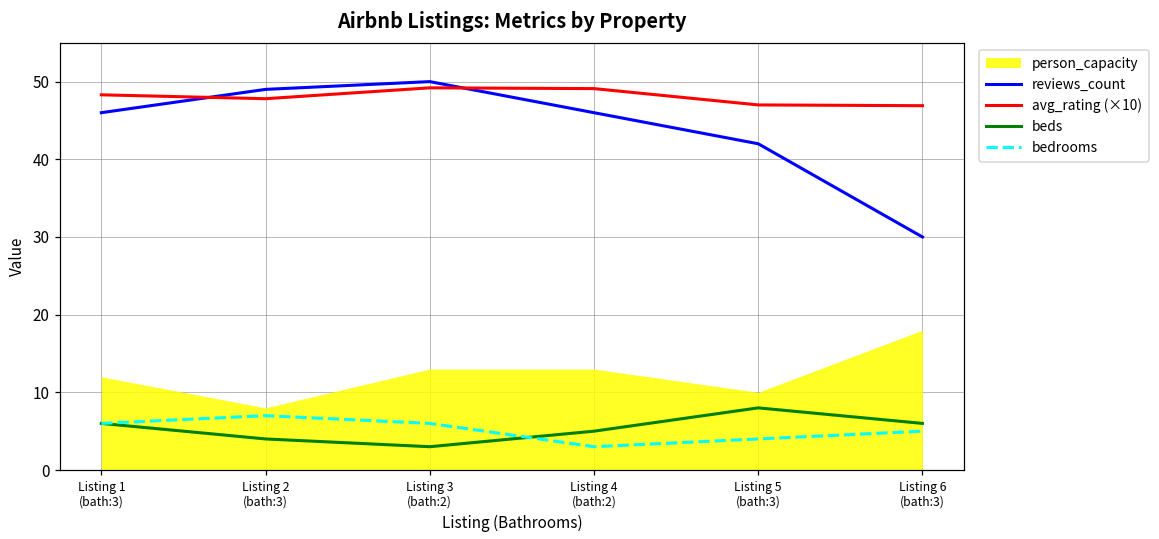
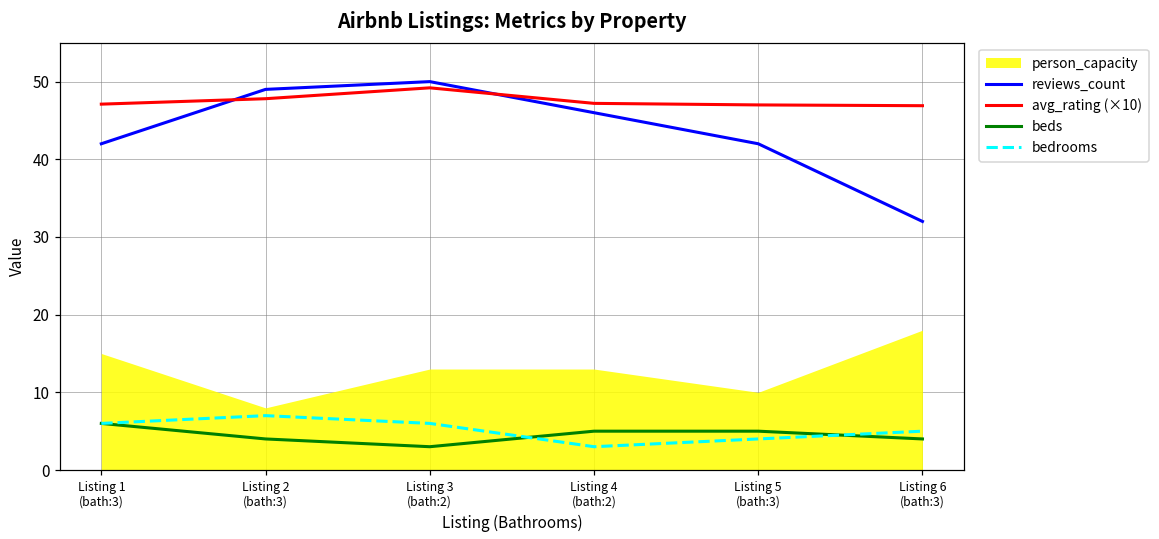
reviews_count, Listing 1 (bath:3): 46 -> 42
person_capacity, Listing 1 (bath:3): 12 -> 15
avg_rating (×10), Listing 1 (bath:3): 48 -> 47
avg_rating (×10), Listing 4 (bath:2): 49 -> 47
beds, Listing 5 (bath:3): 8 -> 5
reviews_count, Listing 6 (bath:3): 30 -> 32
beds, Listing 6 (bath:3): 6 -> 4
